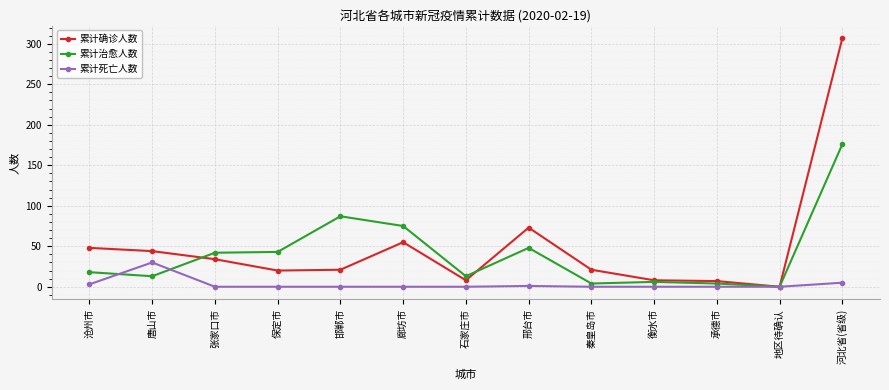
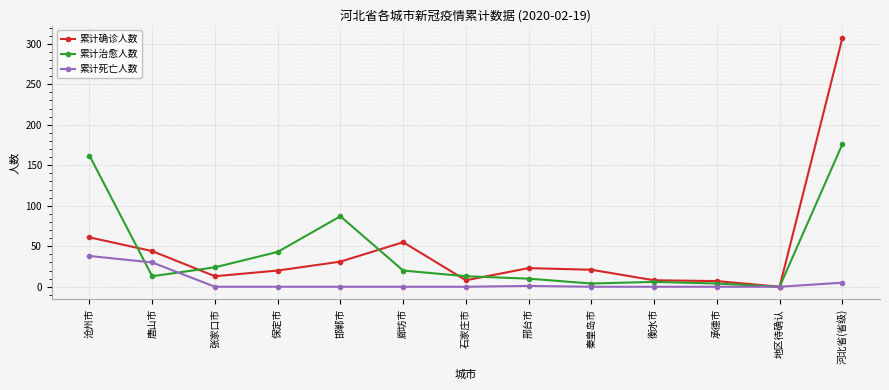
累计确诊人数, 沧州市: 50 -> 60
累计治愈人数, 沧州市: 20 -> 160
累计死亡人数, 沧州市: 0 -> 40
累计确诊人数, 张家口市: 30 -> 10
累计治愈人数, 张家口市: 40 -> 20
累计确诊人数, 邯郸市: 20 -> 30
累计治愈人数, 廊坊市: 80 -> 20
累计确诊人数, 邢台市: 70 -> 20
累计治愈人数, 邢台市: 50 -> 10
